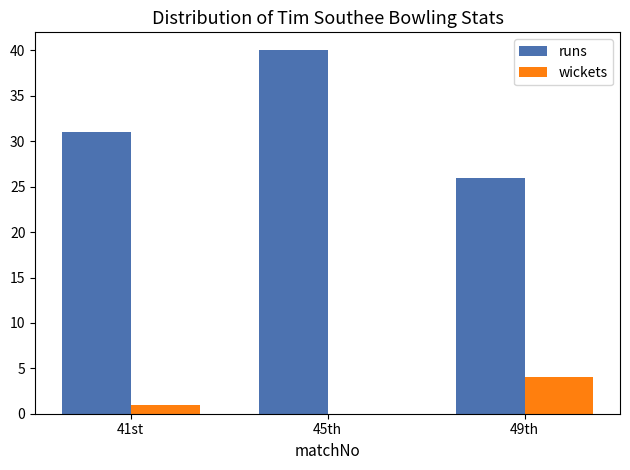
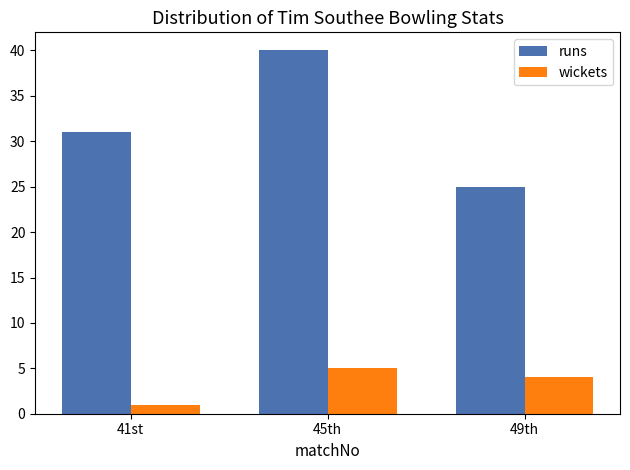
wickets, 45th: 0 -> 5
runs, 49th: 26 -> 25
